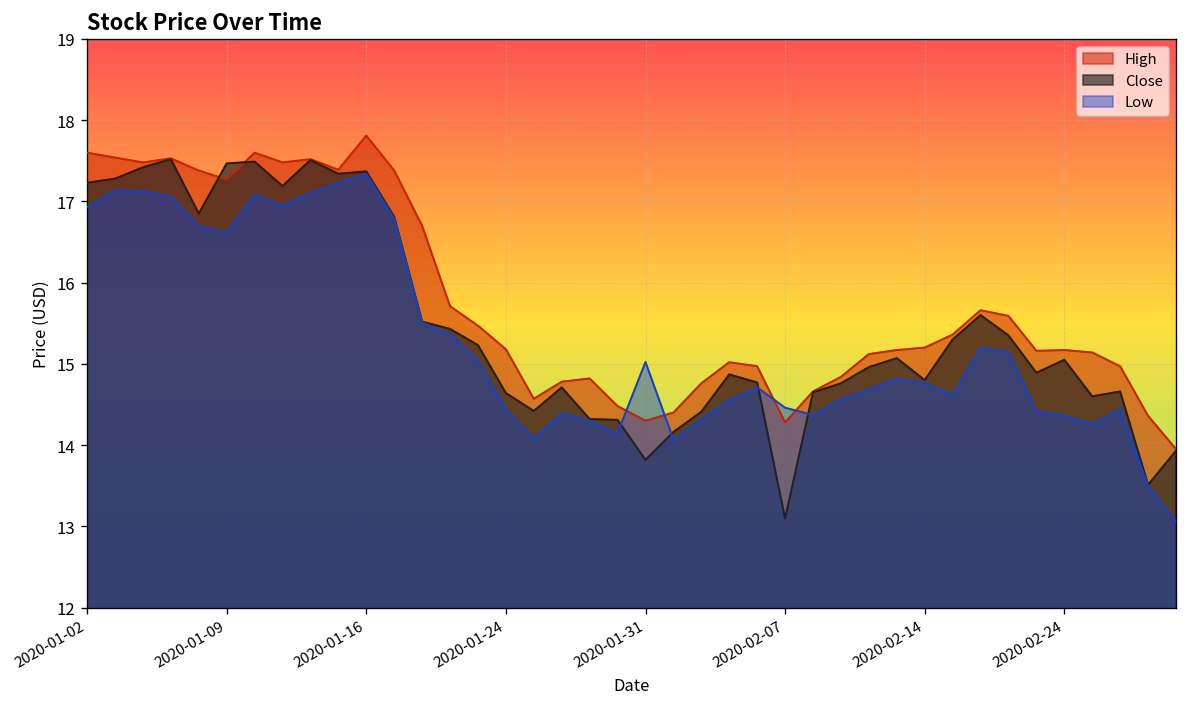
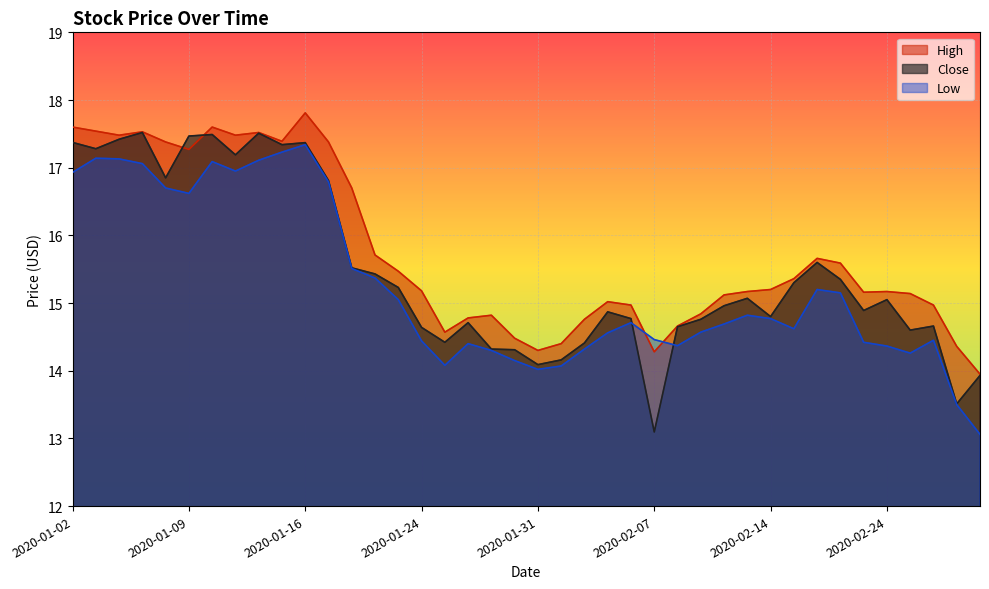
Close, 2020-01-02: 17.2 -> 17.4
Close, 2020-01-31: 13.8 -> 14.1
Low, 2020-01-31: 15.0 -> 14.0
